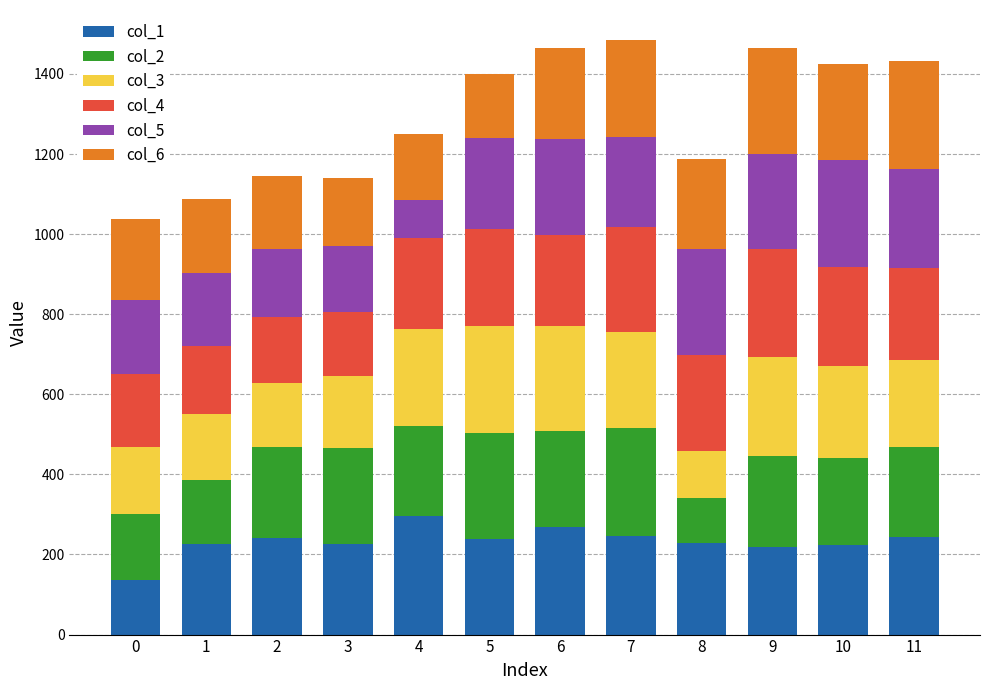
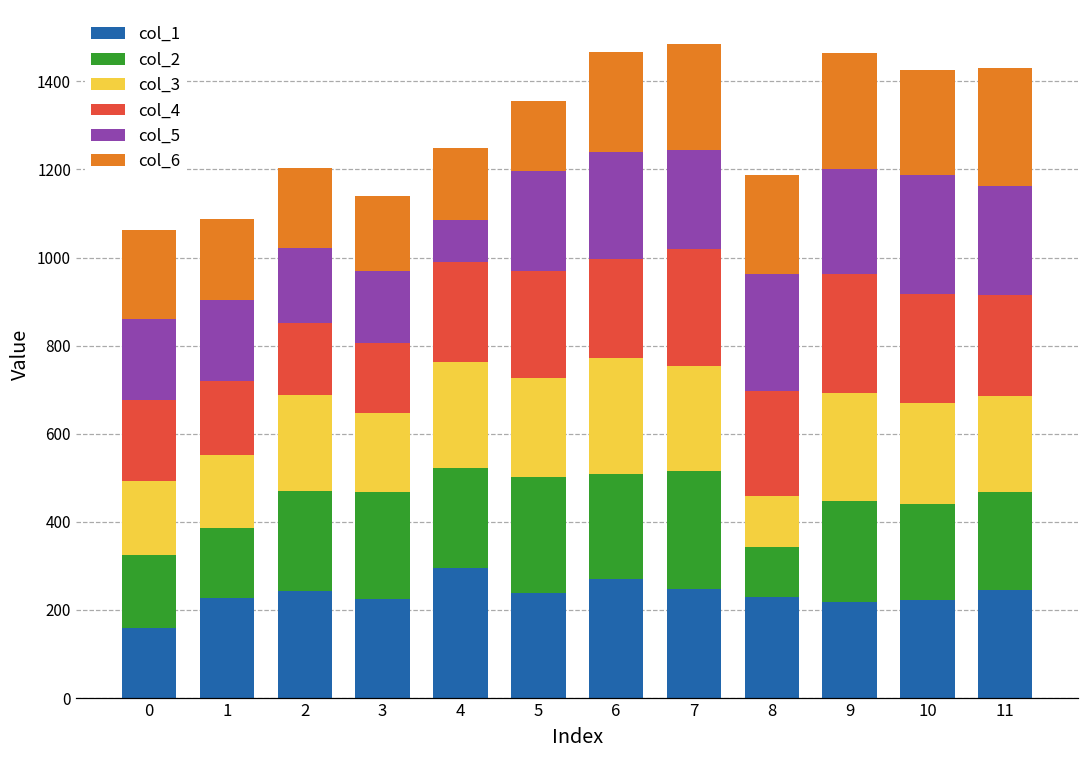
col_1, 0: 140 -> 160
col_3, 2: 160 -> 220
col_3, 5: 270 -> 230
